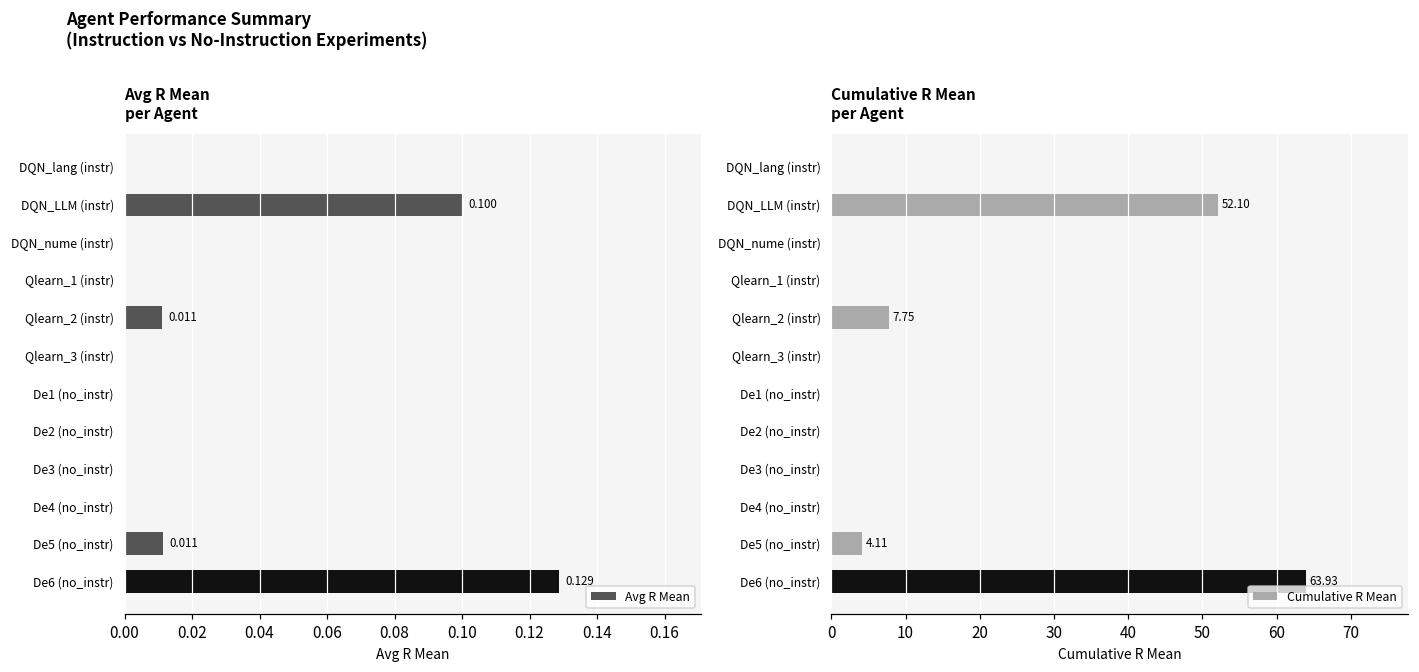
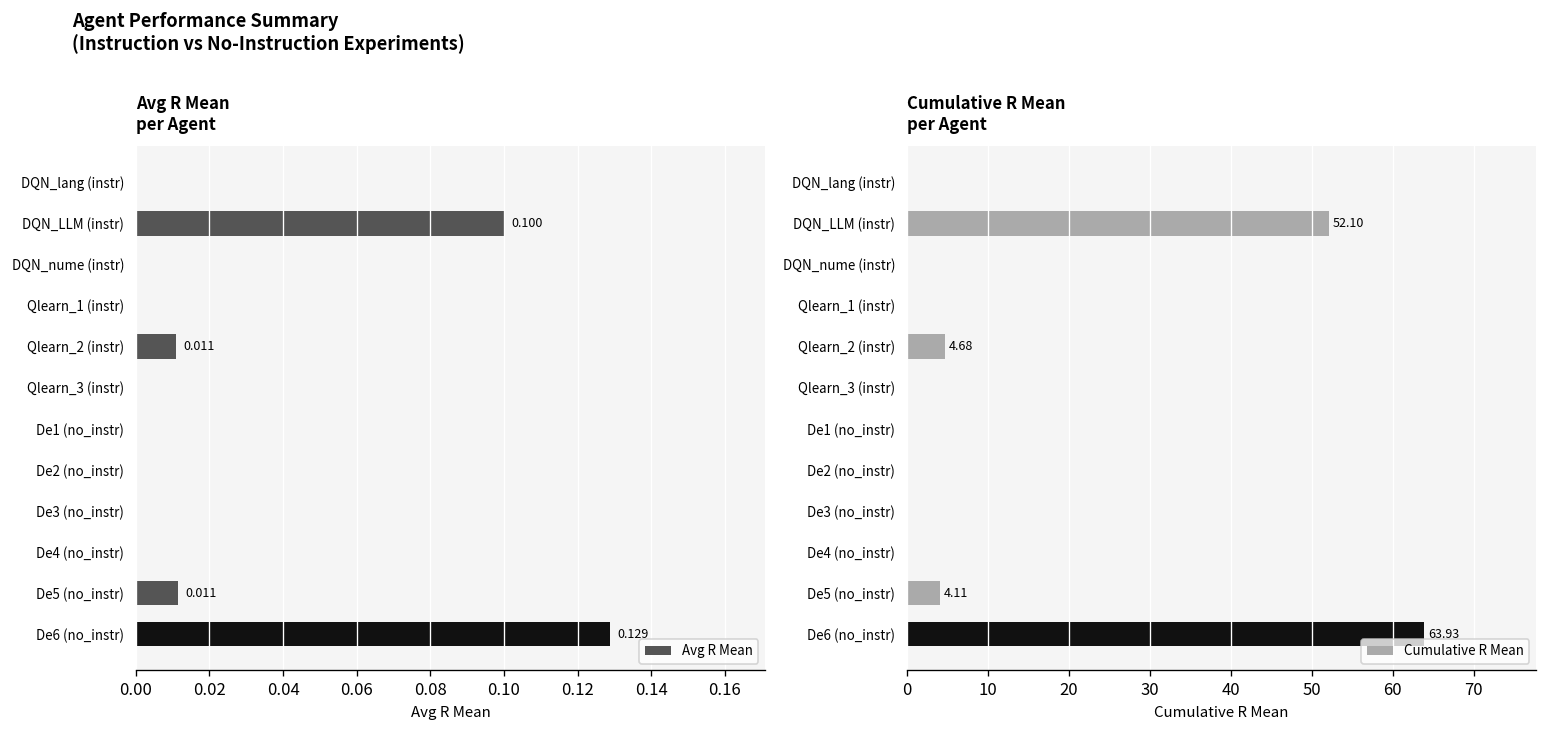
Cumulative R Mean per Agent, Qlearn_2 (instr): 7.75 -> 4.68
